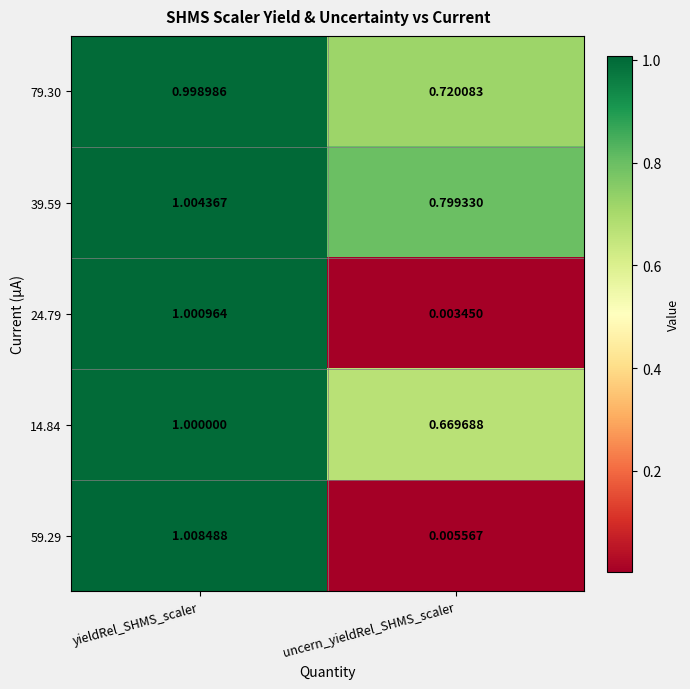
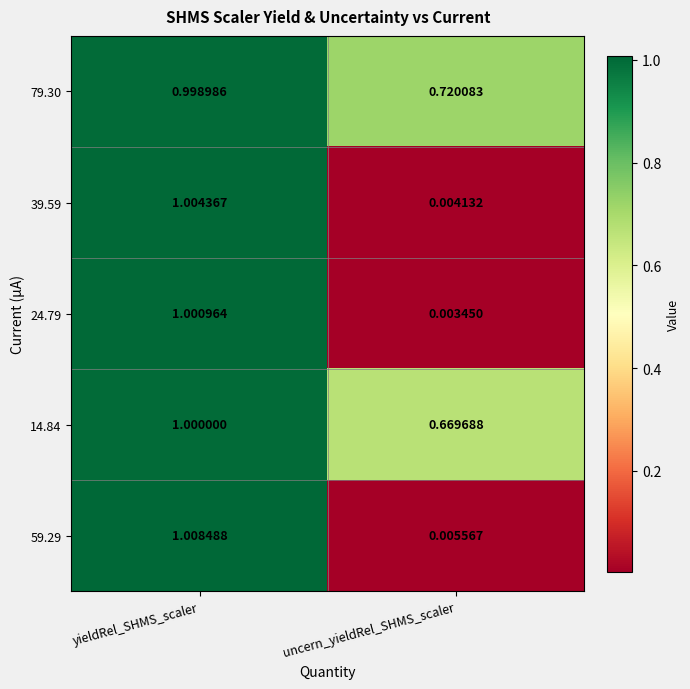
39.59, uncern_yieldRel_SHMS_scaler: 0.799330 -> 0.004132
